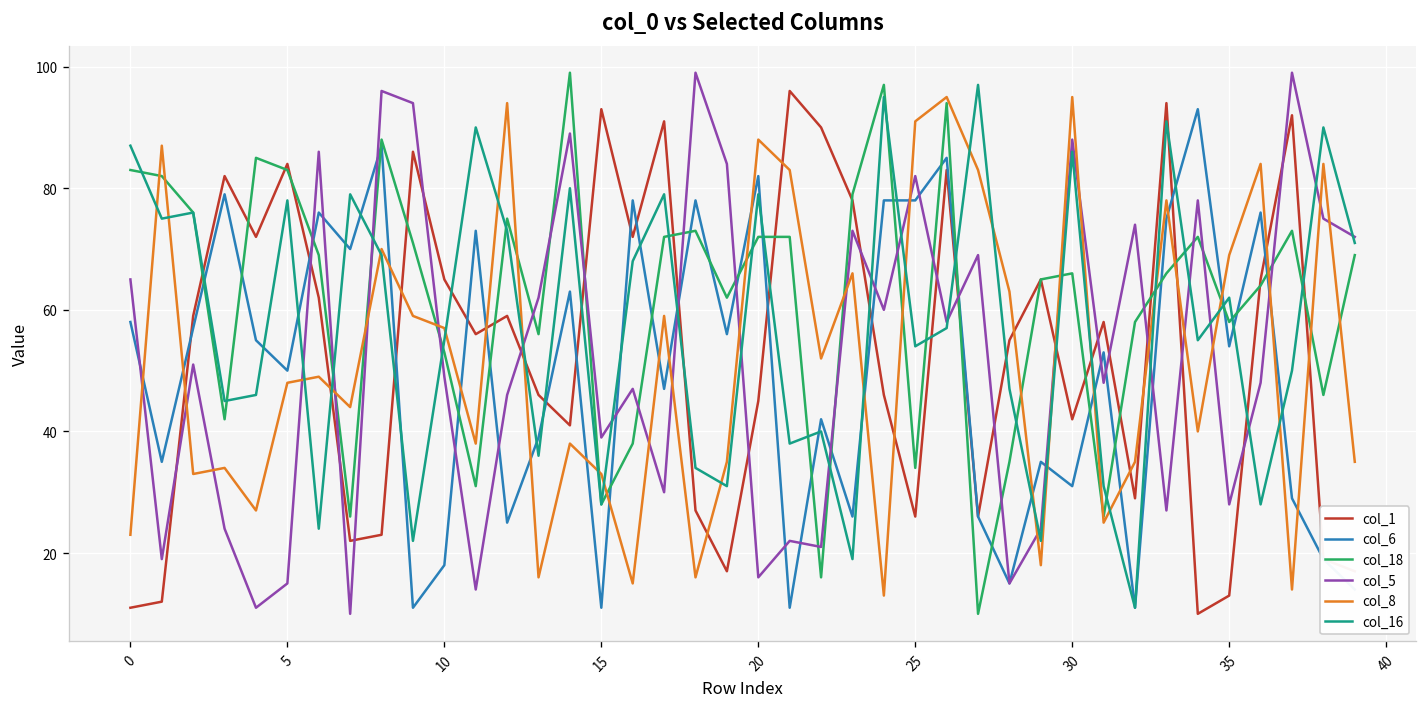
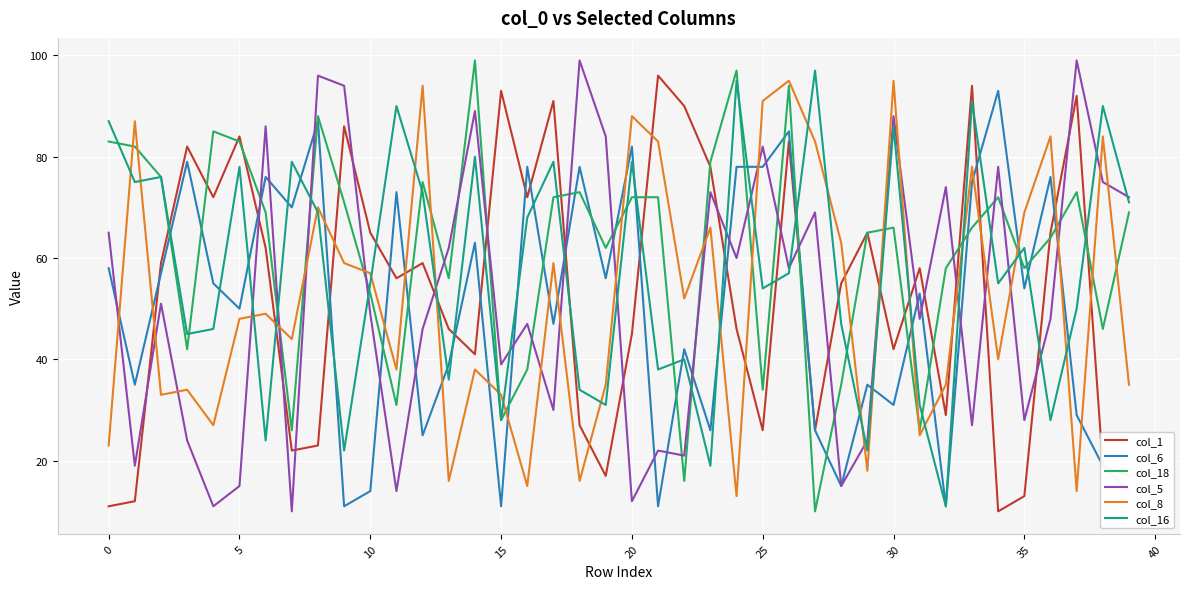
col_6, 10: 18 -> 14
col_5, 20: 16 -> 12
